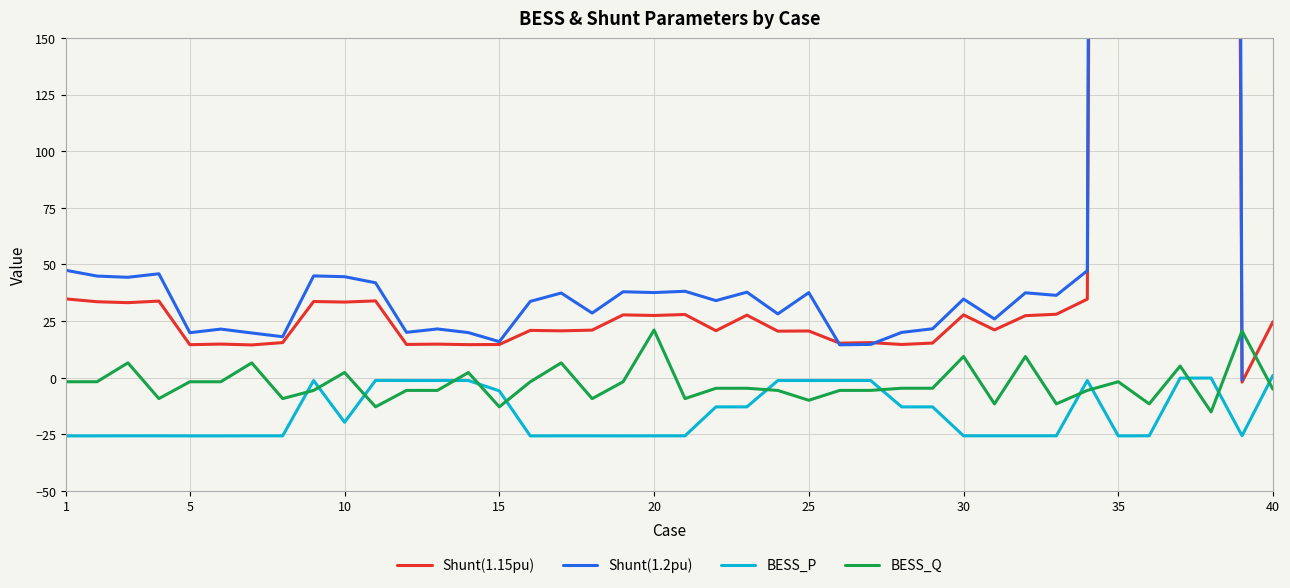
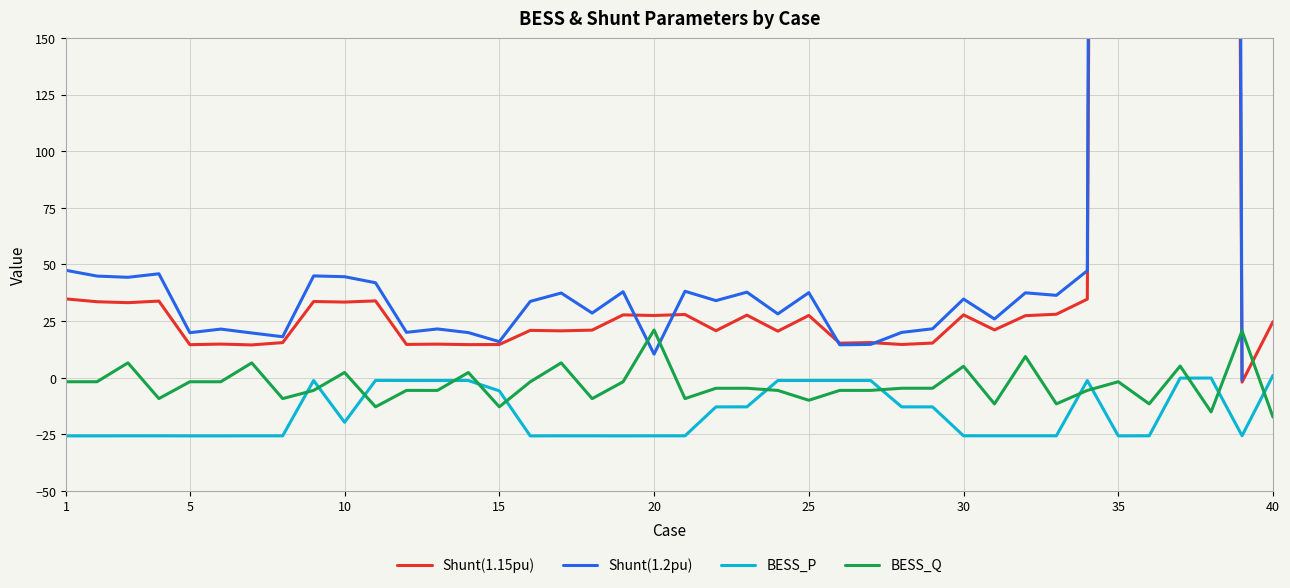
Shunt(1.2pu), 20: 38 -> 10
Shunt(1.15pu), 25: 21 -> 27
BESS_Q, 30: 9 -> 5
BESS_Q, 40: -5 -> -17
